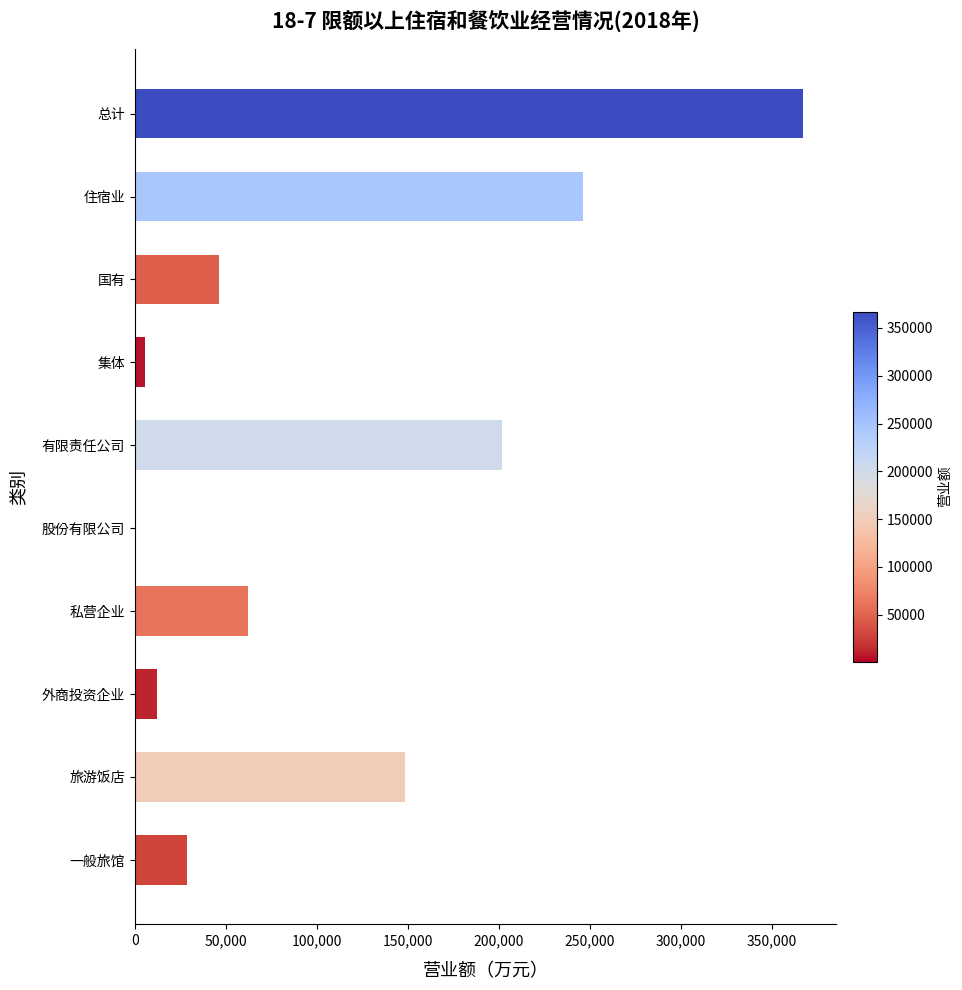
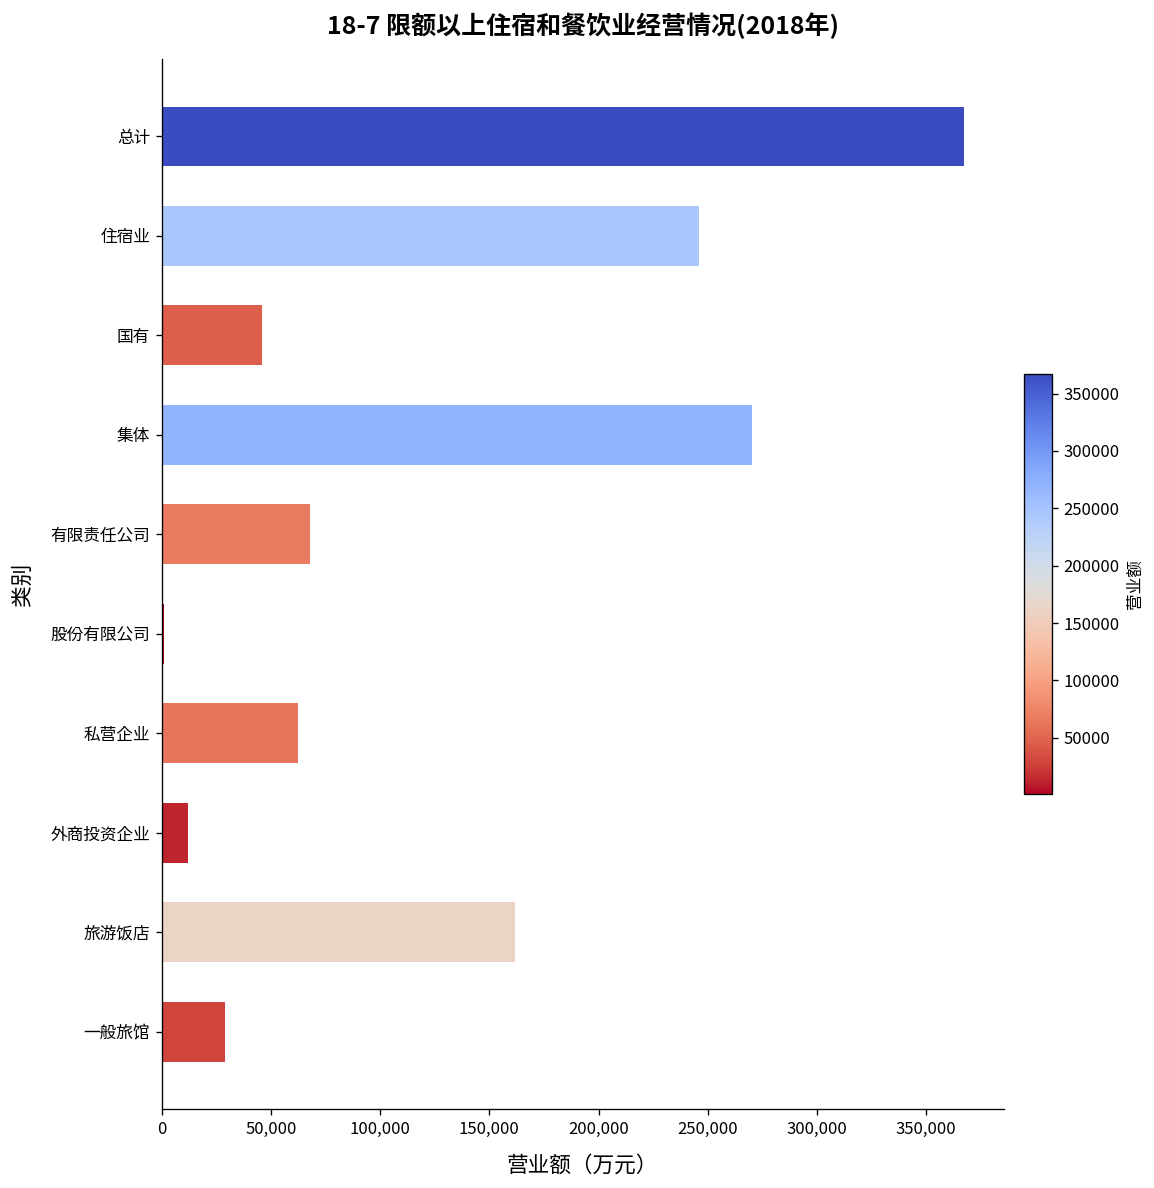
集体: 6,000 -> 270,000
有限责任公司: 202,000 -> 68,000
旅游饭店: 148,000 -> 162,000
